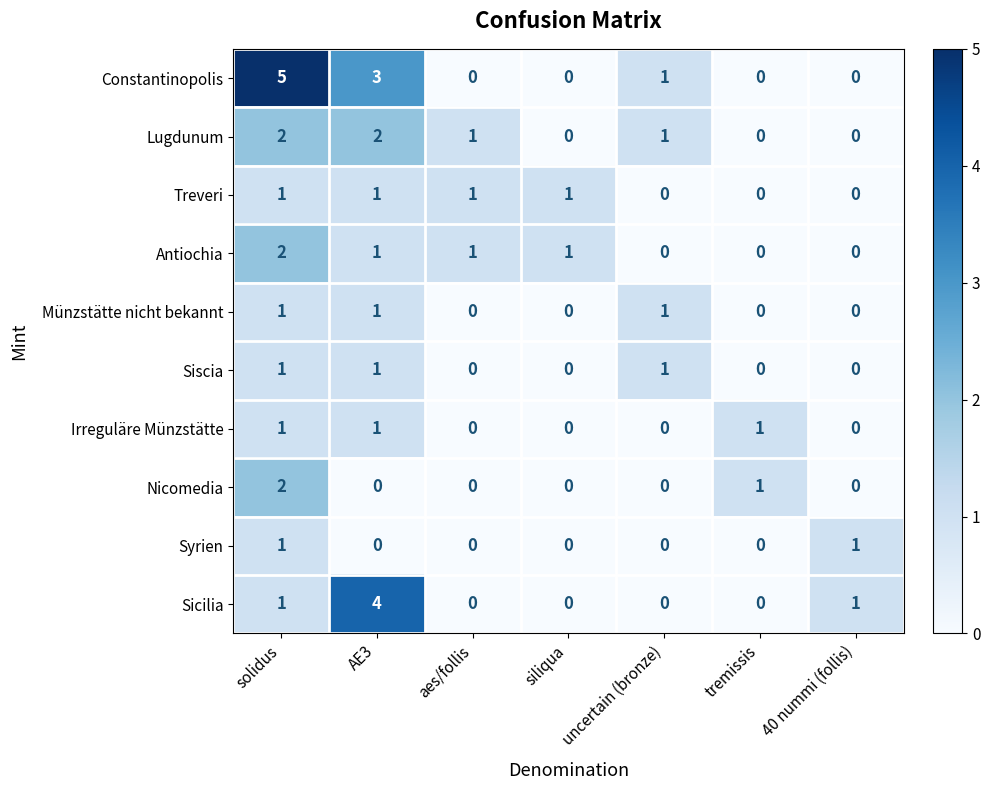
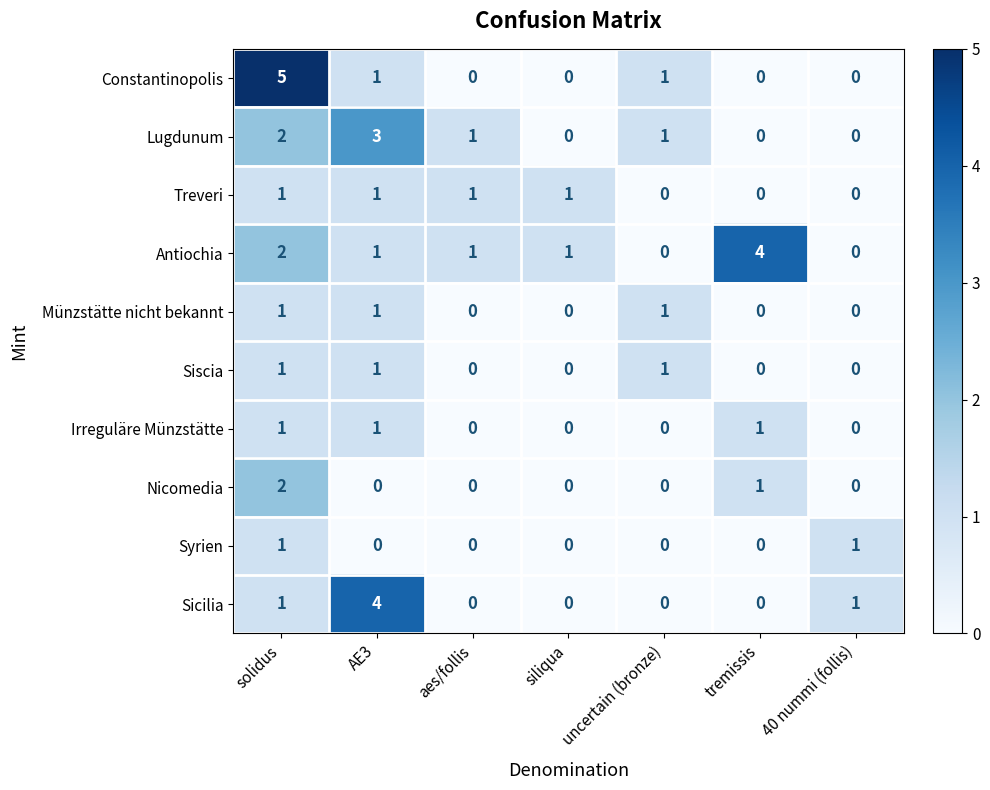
Constantinopolis, AE3: 3 -> 1
Lugdunum, AE3: 2 -> 3
Antiochia, tremissis: 0 -> 4
